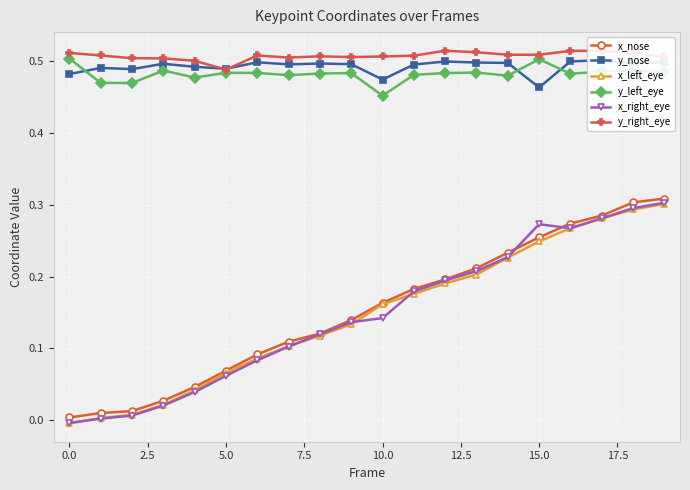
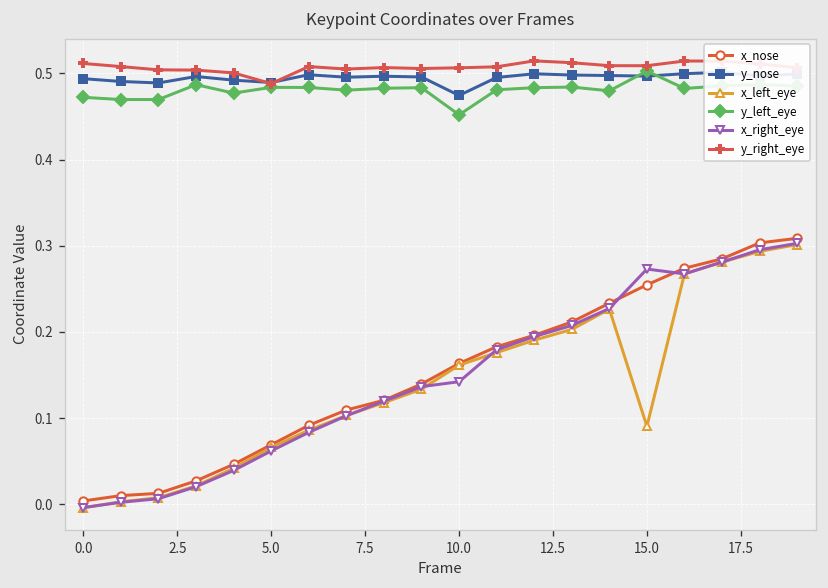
y_nose, 0.0: 0.48 -> 0.49
y_left_eye, 0.0: 0.50 -> 0.47
y_nose, 15.0: 0.46 -> 0.50
x_left_eye, 15.0: 0.25 -> 0.09
